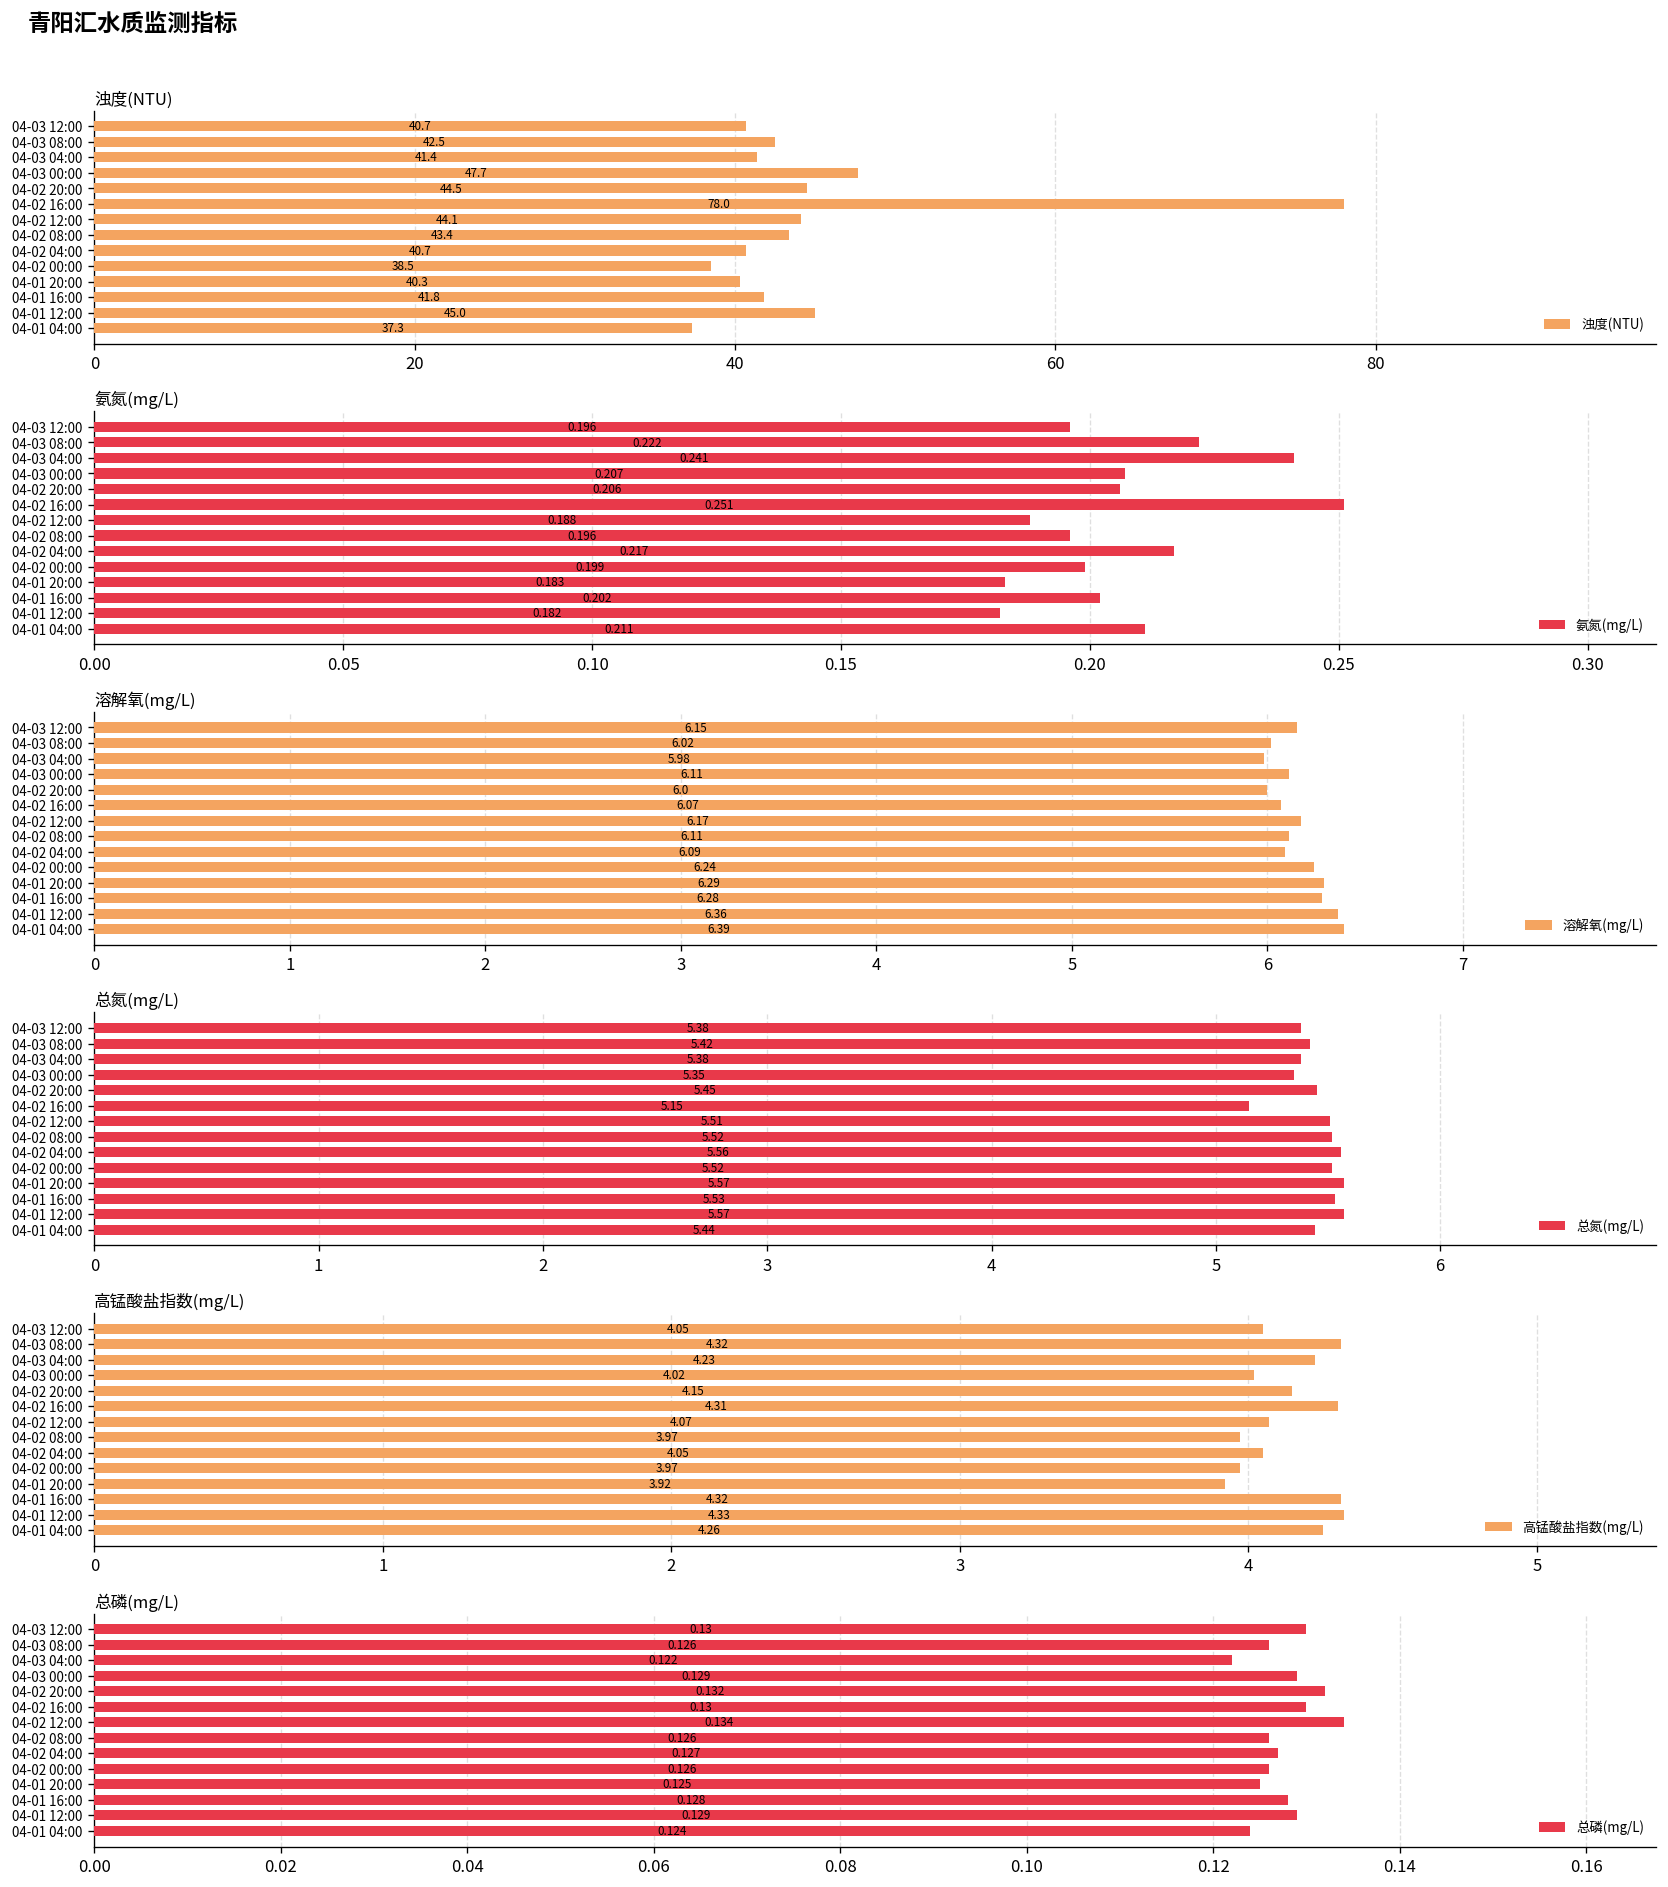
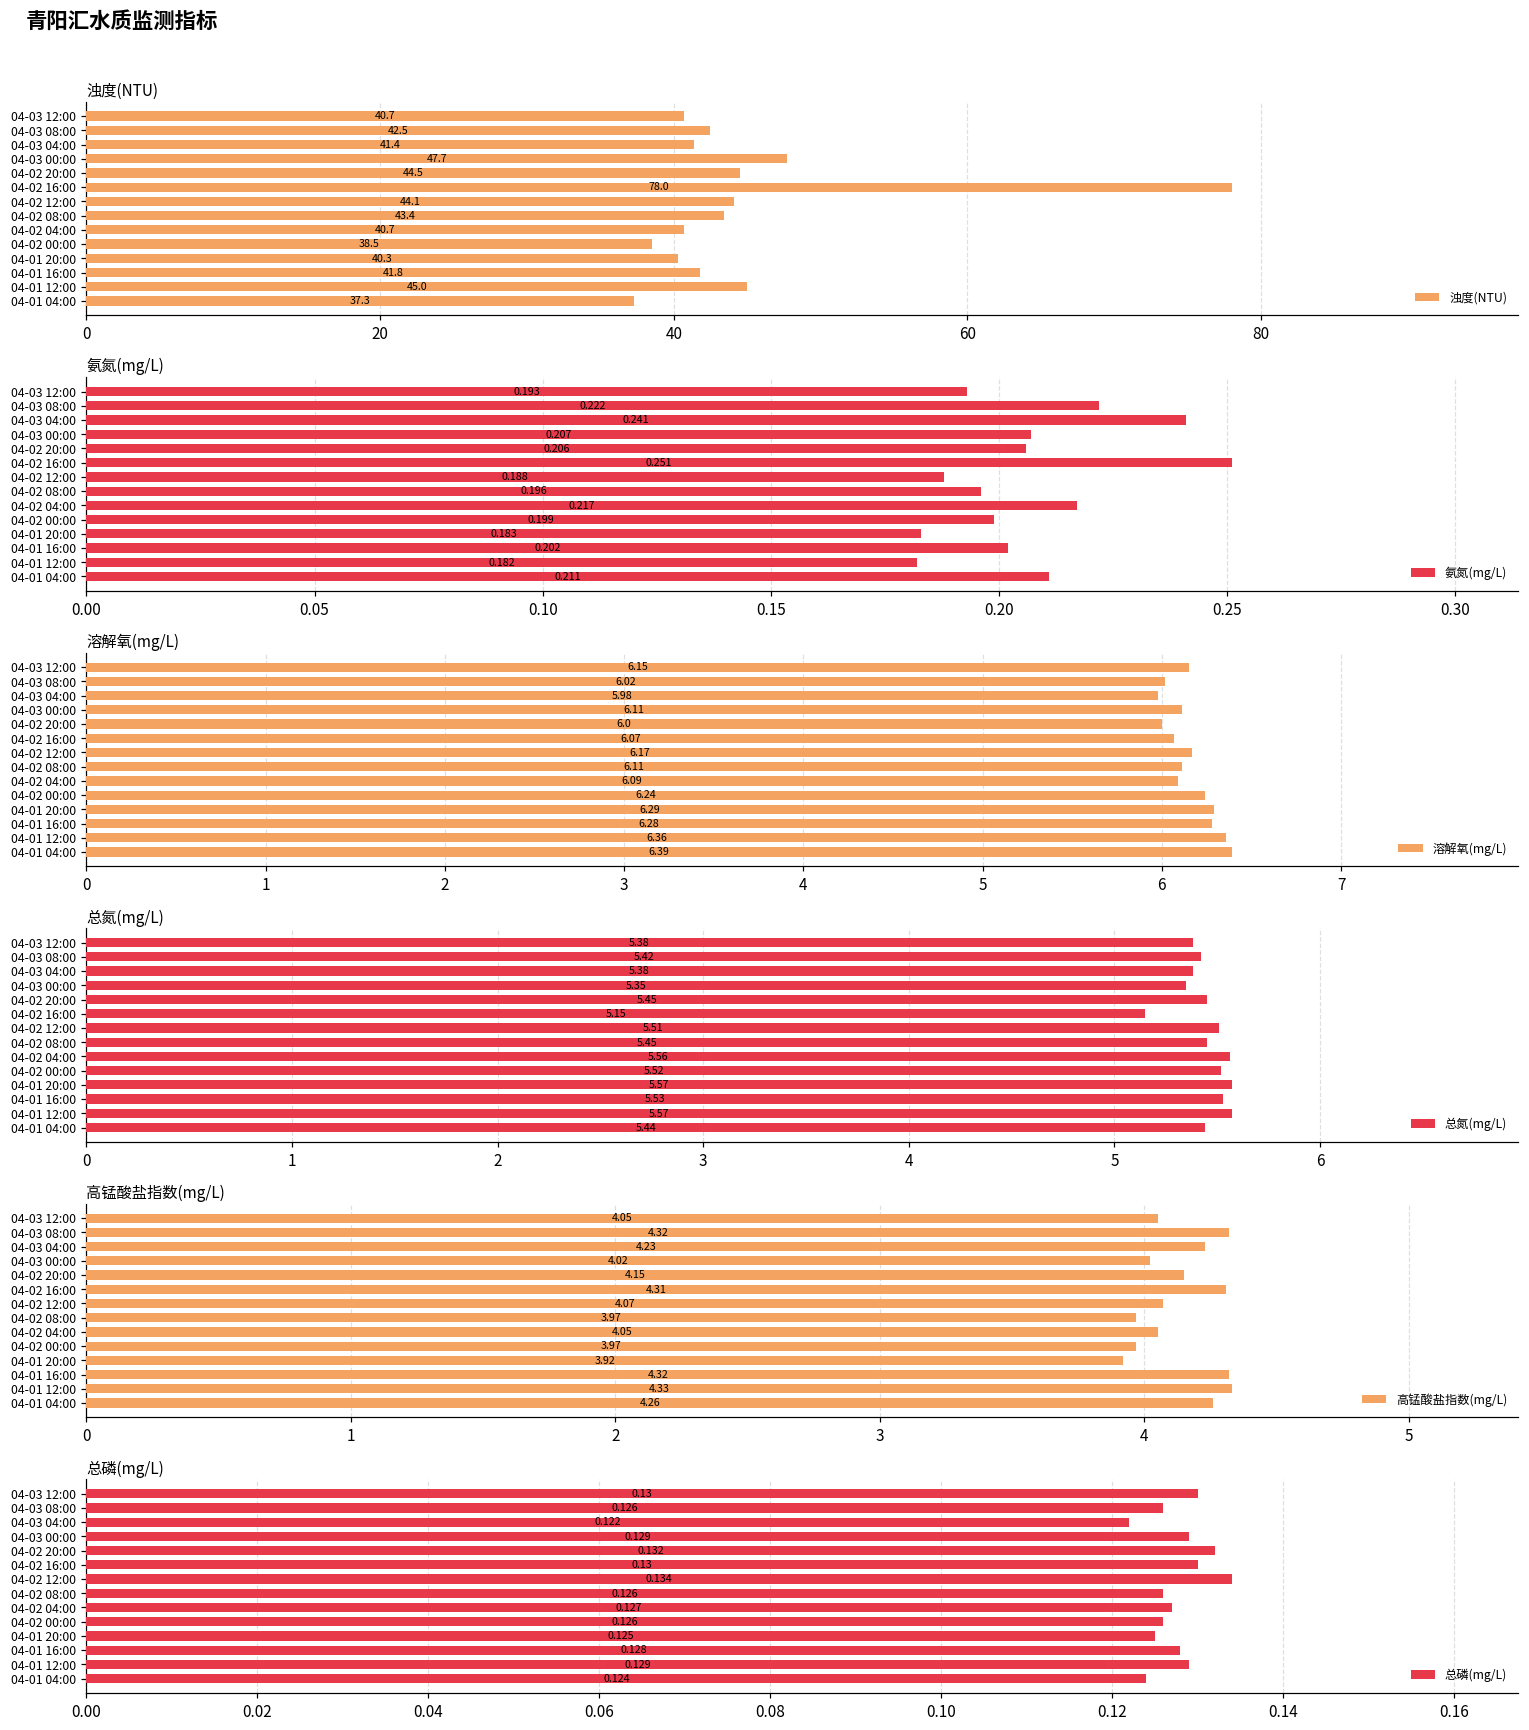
氨氮(mg/L), 04-03 12:00: 0.196 -> 0.193
总氮(mg/L), 04-02 08:00: 5.52 -> 5.45
